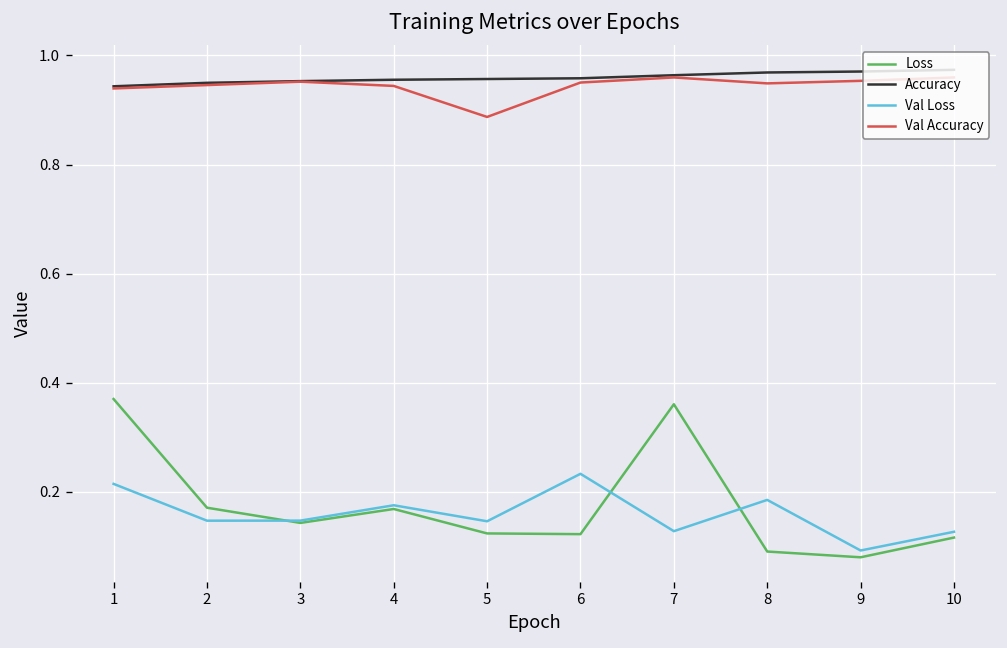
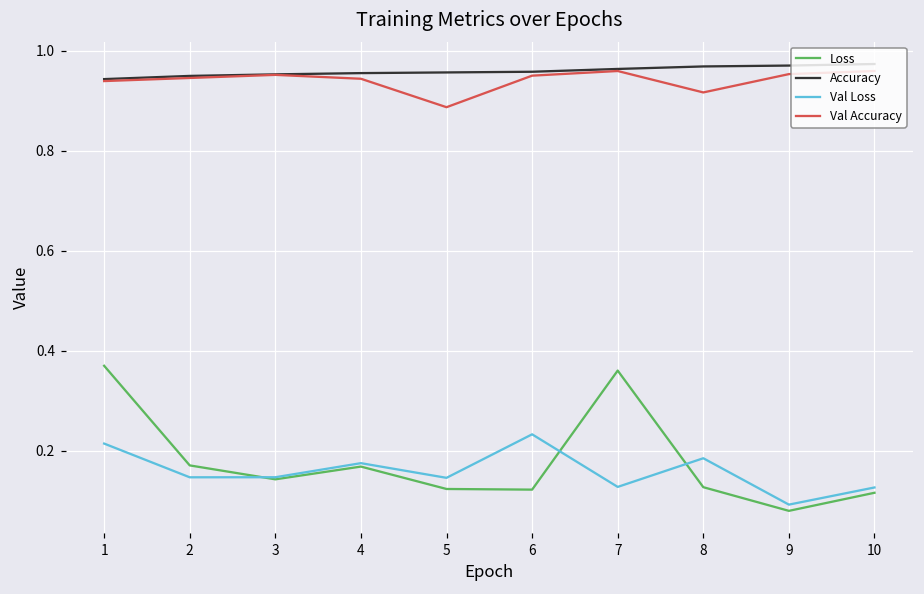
Loss, 8: 0.09 -> 0.13
Val Accuracy, 8: 0.95 -> 0.92
